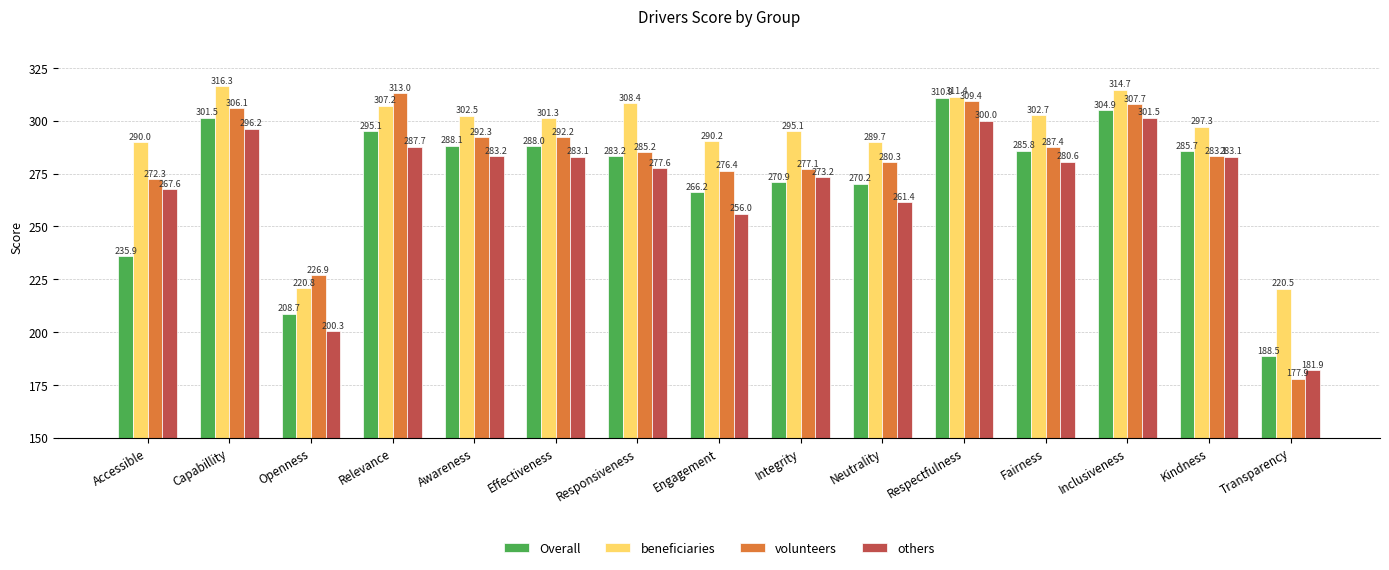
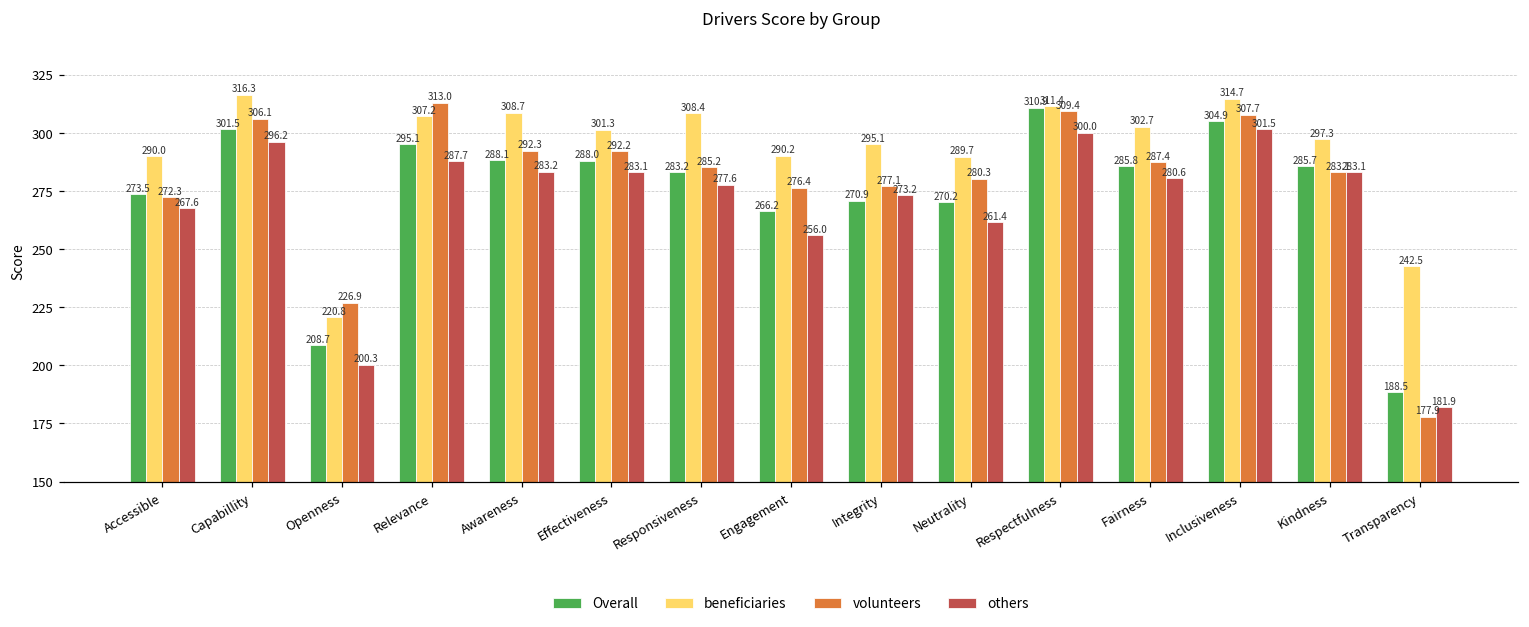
Overall, Accessible: 235.9 -> 273.5
beneficiaries, Awareness: 302.5 -> 308.7
beneficiaries, Transparency: 220.5 -> 242.5
